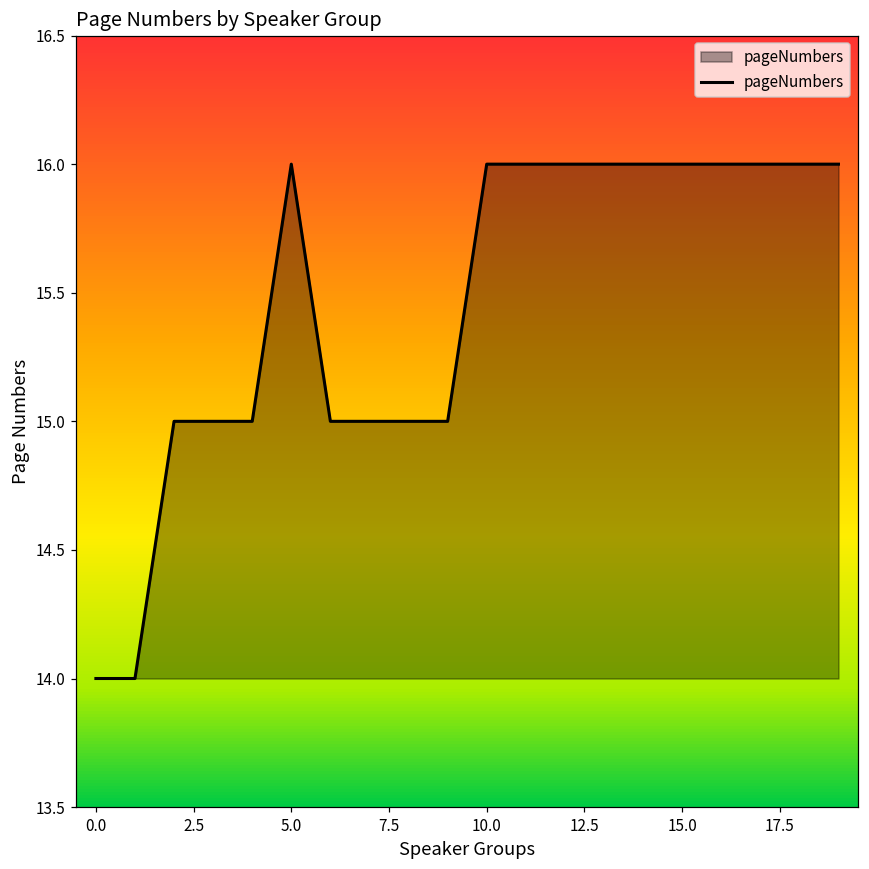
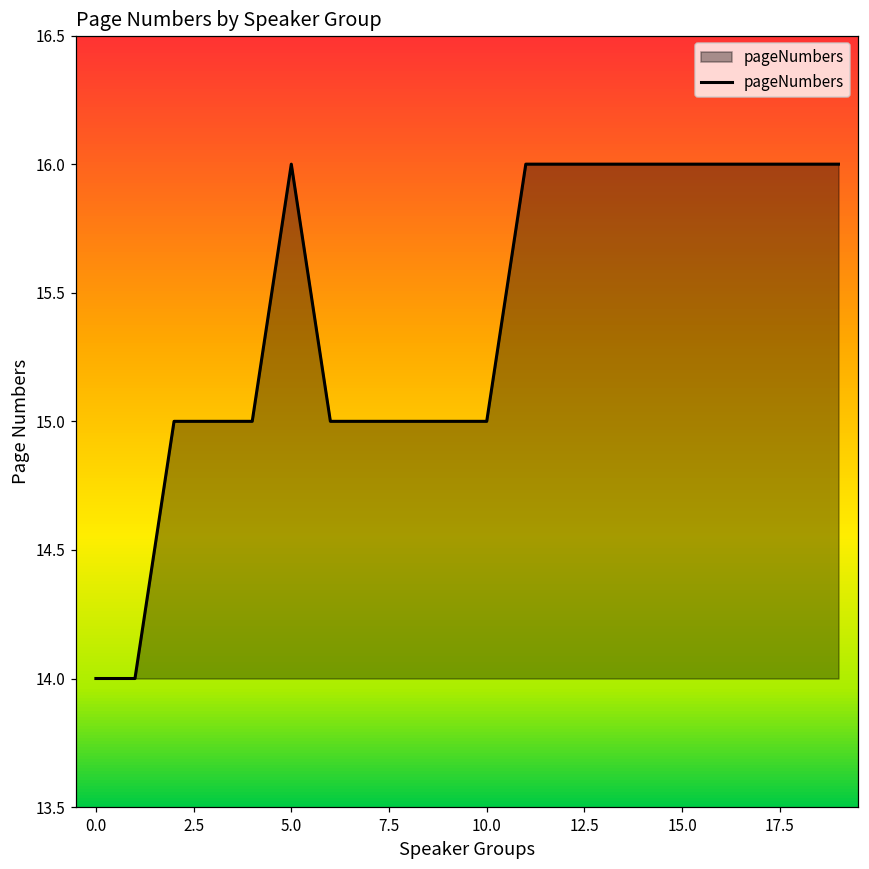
10.0: 16 -> 15
